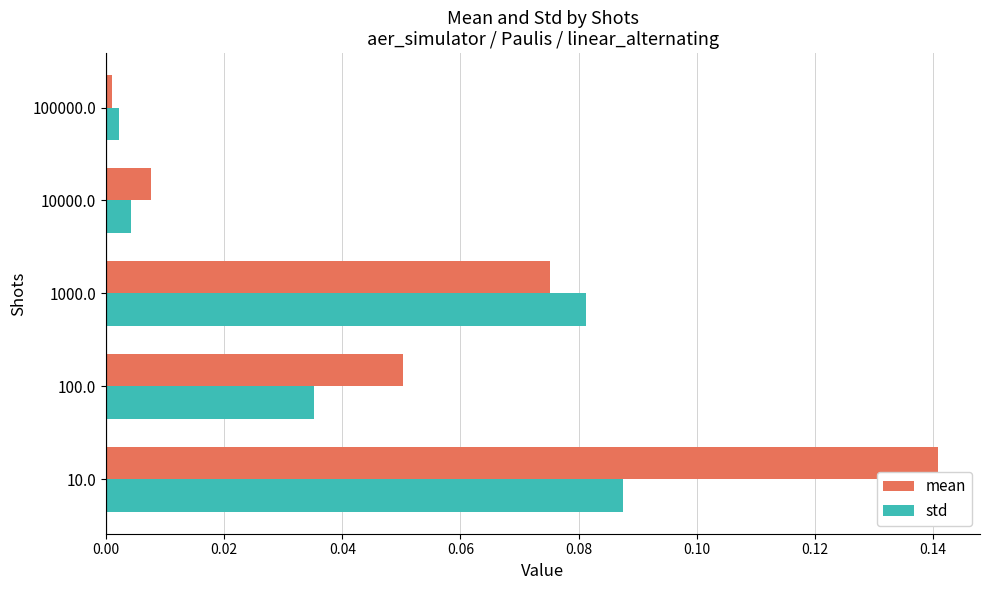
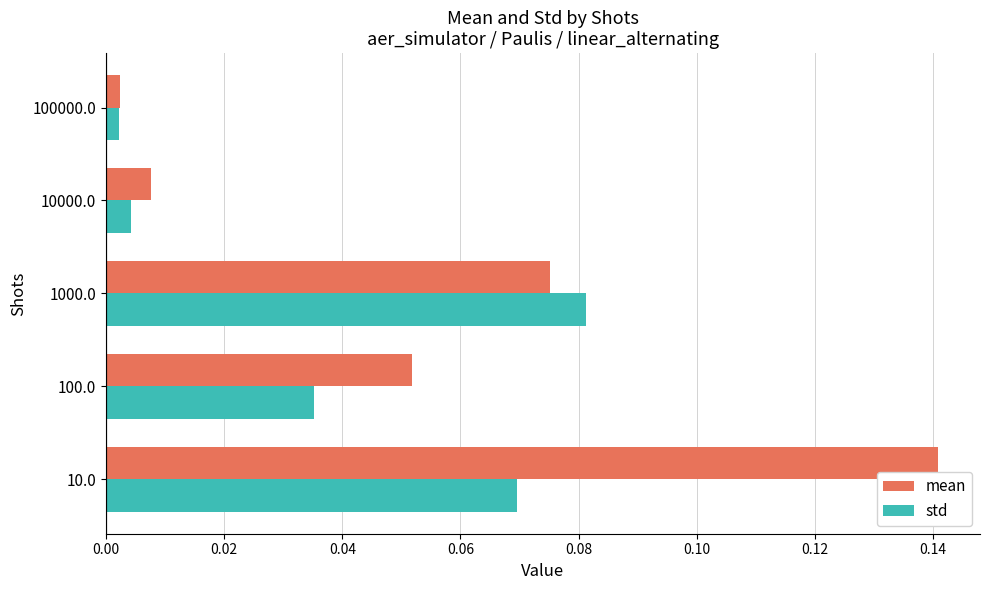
mean, 100000.0: 0.001 -> 0.002
mean, 100.0: 0.050 -> 0.052
std, 10.0: 0.087 -> 0.070
